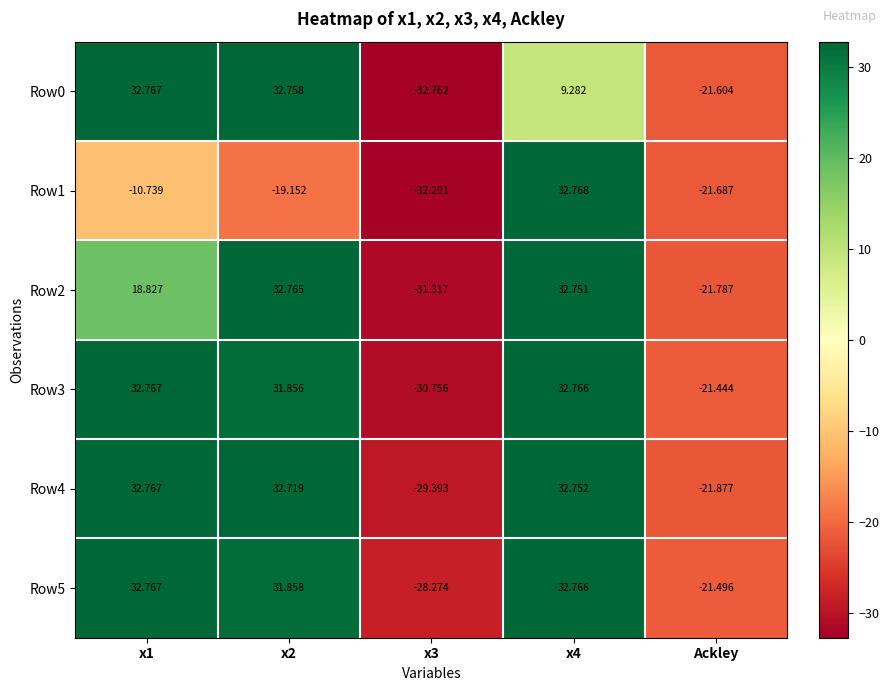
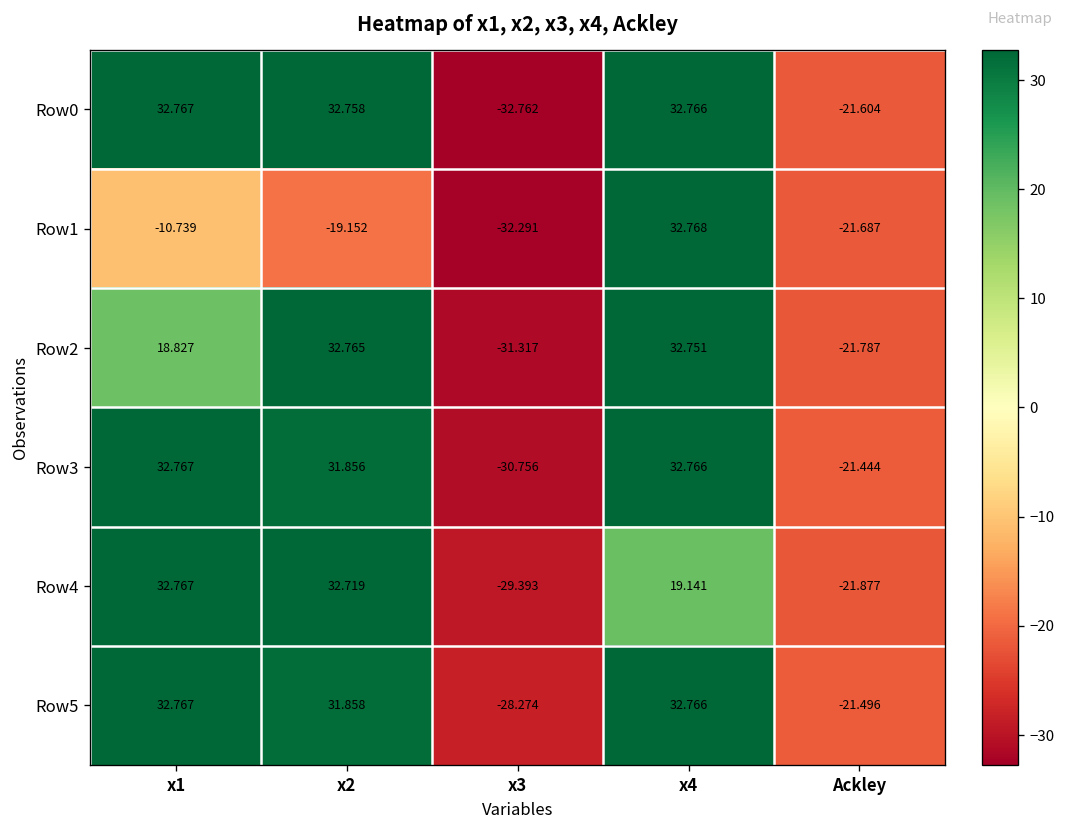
Row0, x4: 9.282 -> 32.766
Row4, x4: 32.752 -> 19.141
